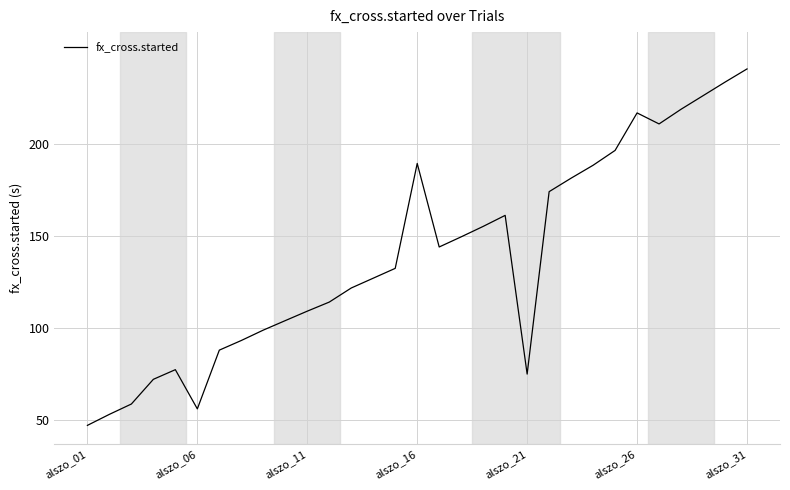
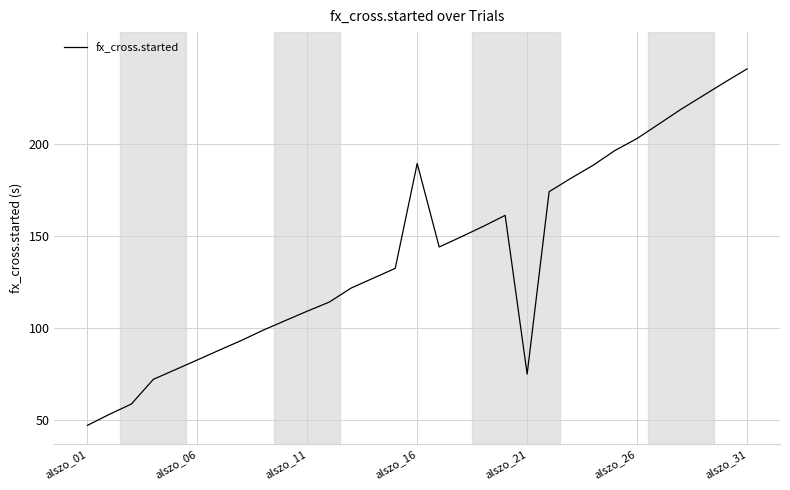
alszo_06: 56 -> 83
alszo_26: 217 -> 203
